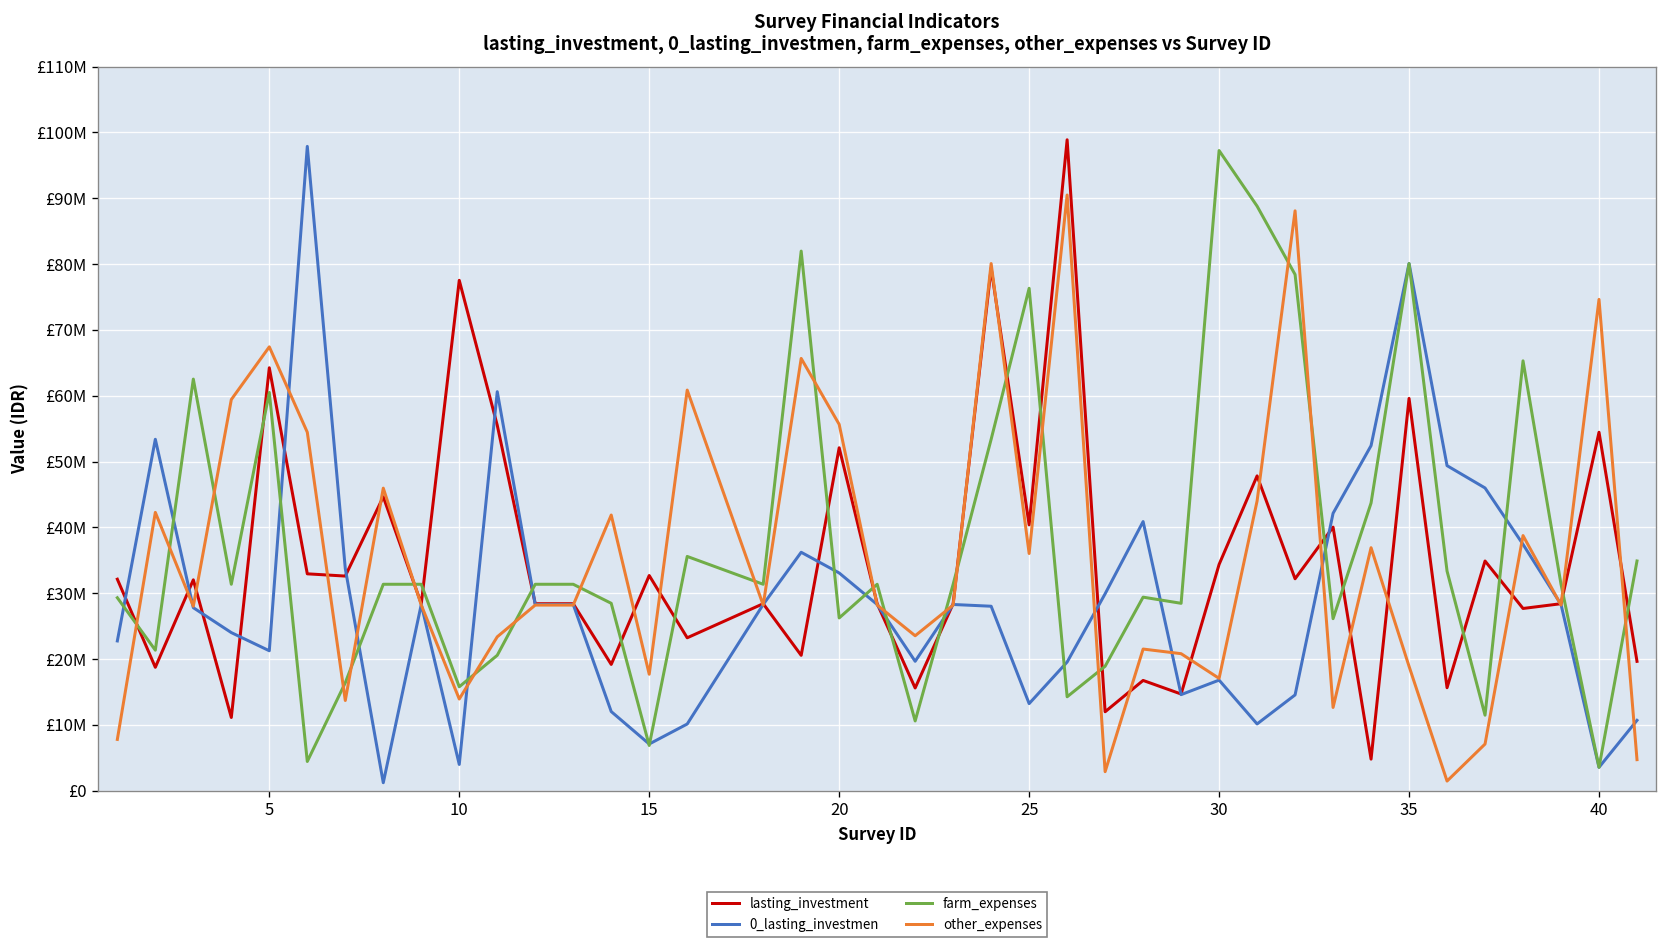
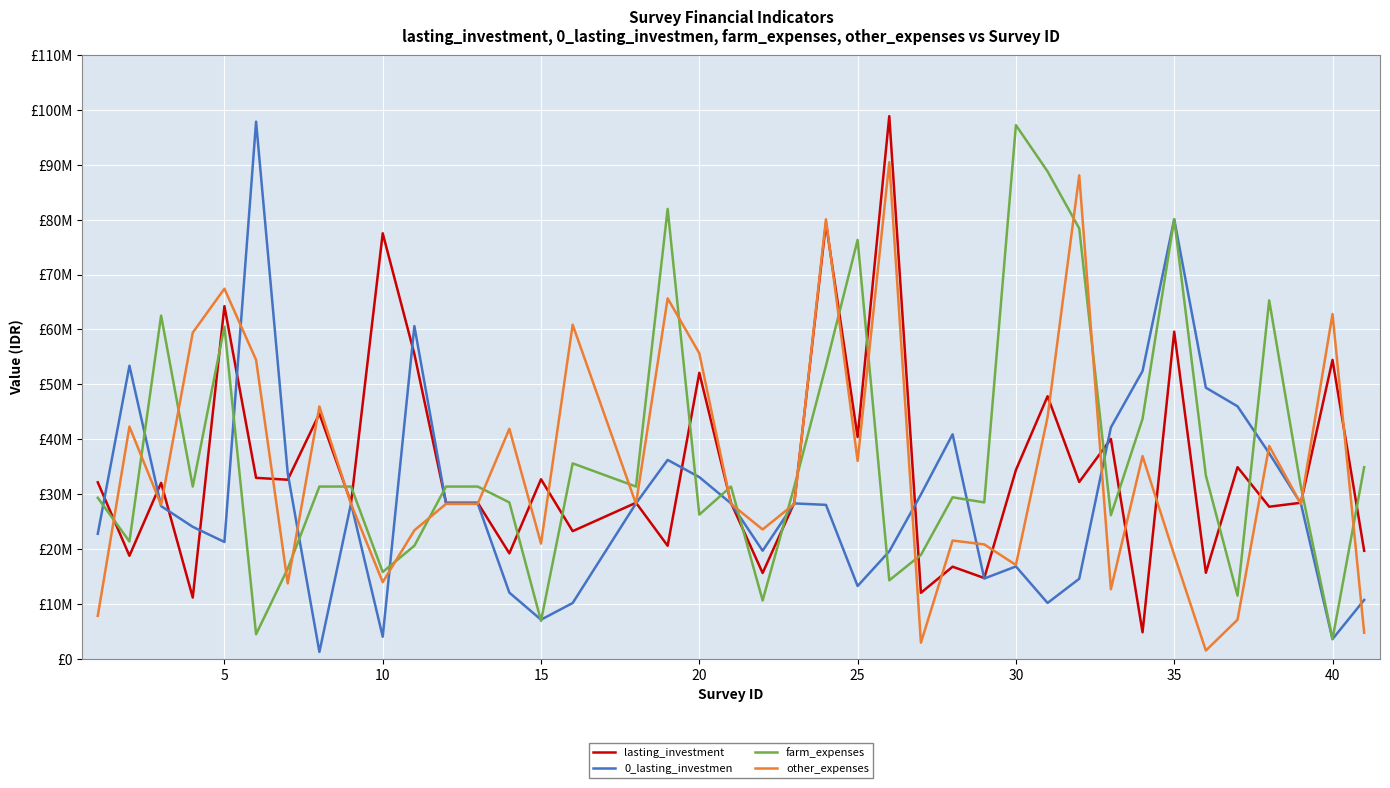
other_expenses, 15: £18000000 -> £21000000
other_expenses, 40: £75000000 -> £63000000
